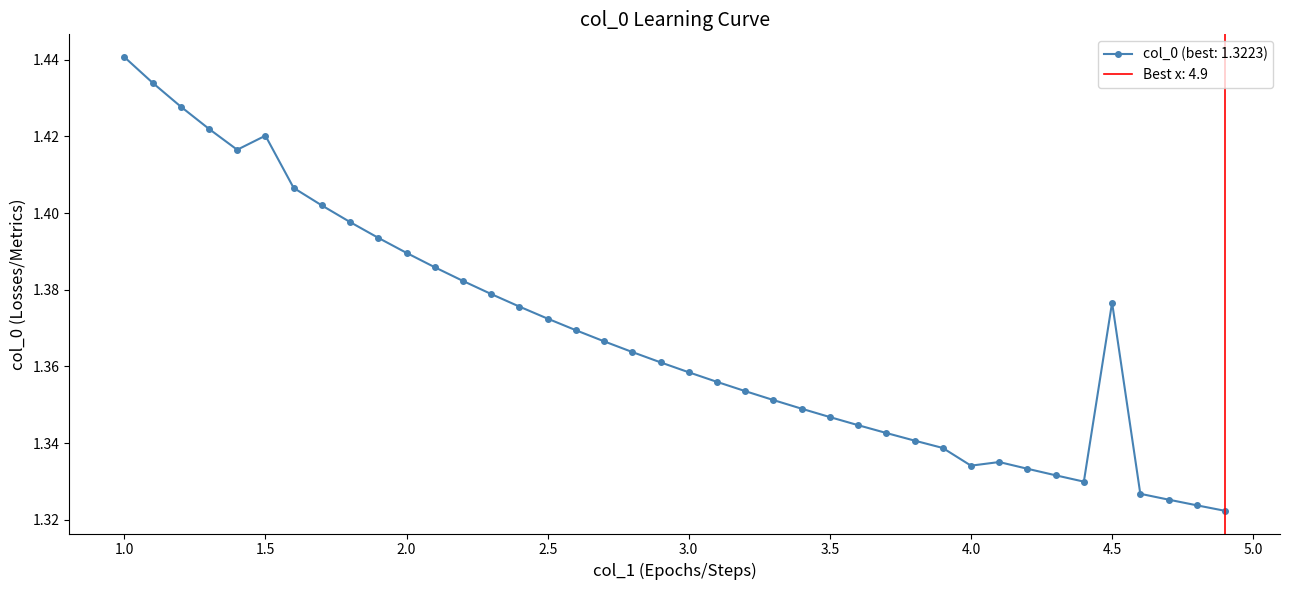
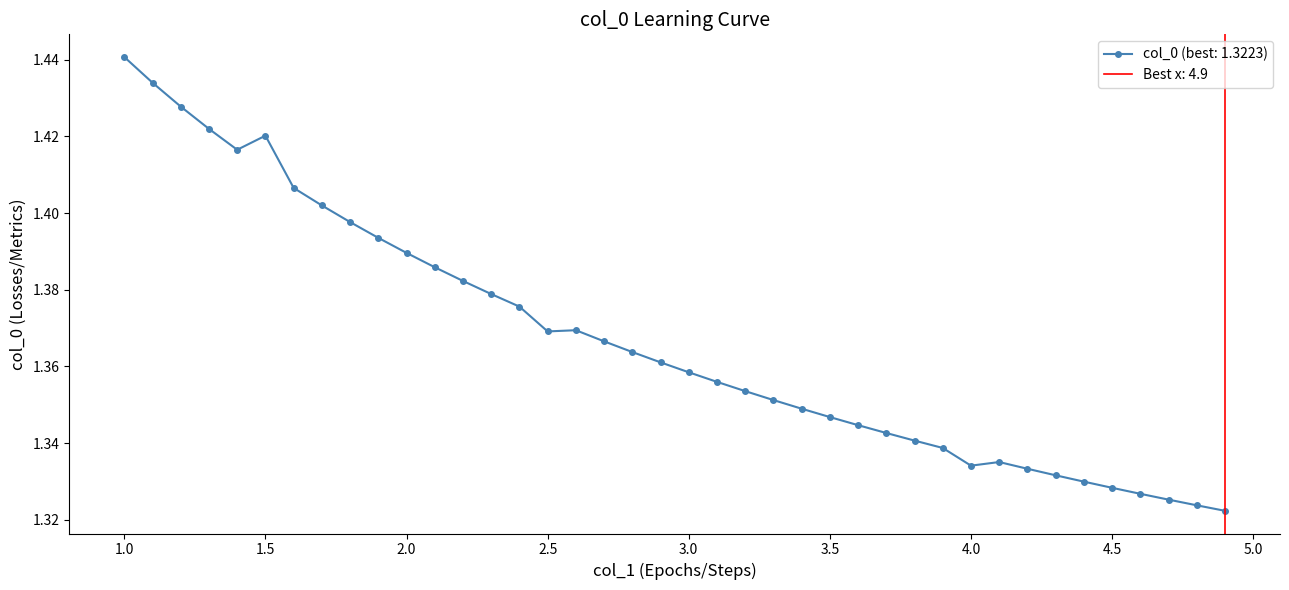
2.5: 1.372 -> 1.369
4.5: 1.377 -> 1.328
